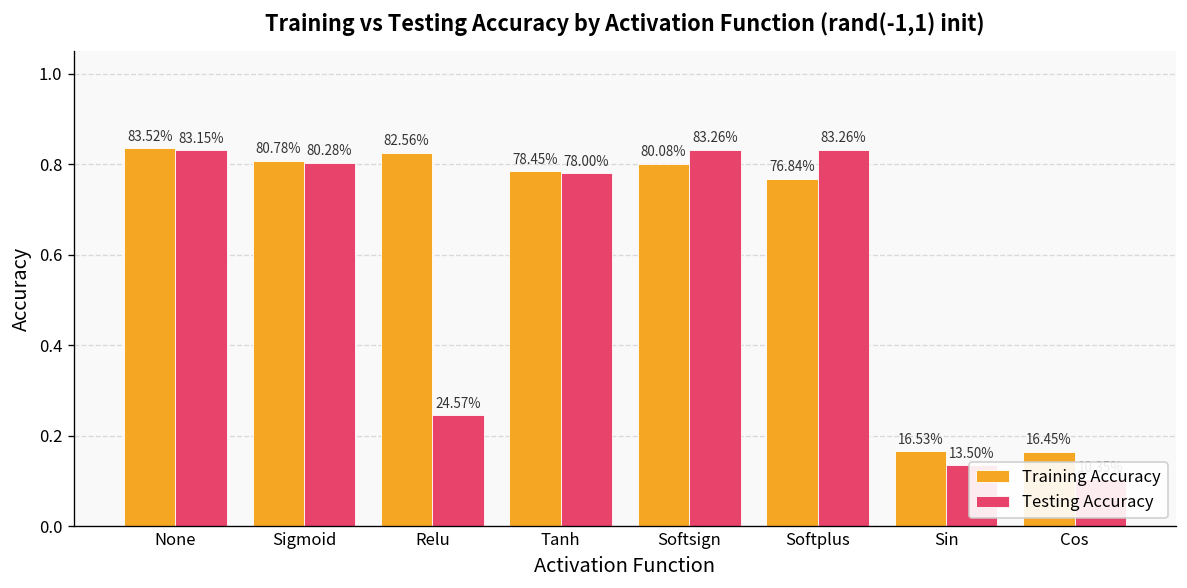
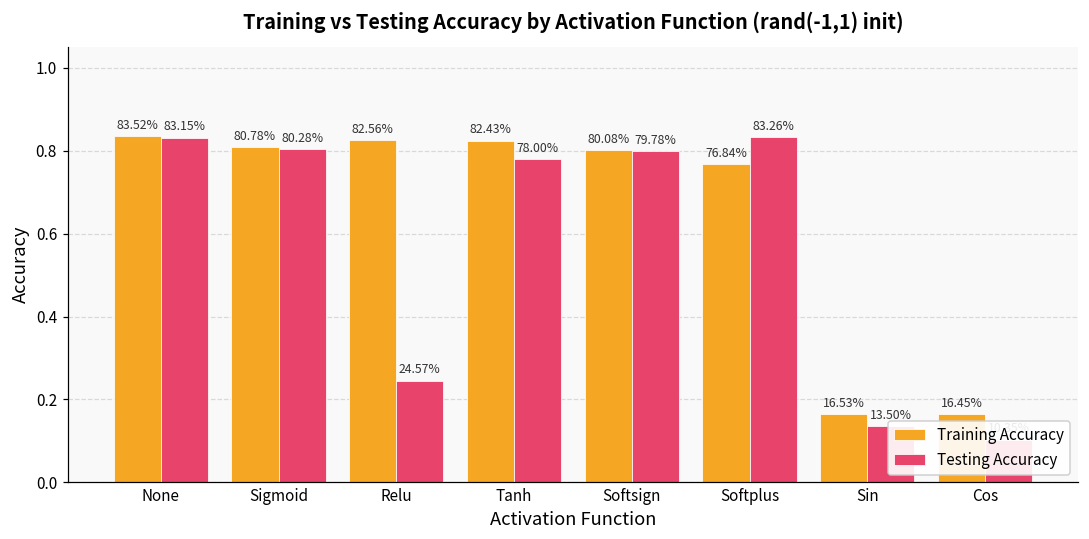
Training Accuracy, Tanh: 78.45% -> 82.43%
Testing Accuracy, Softsign: 83.26% -> 79.78%
